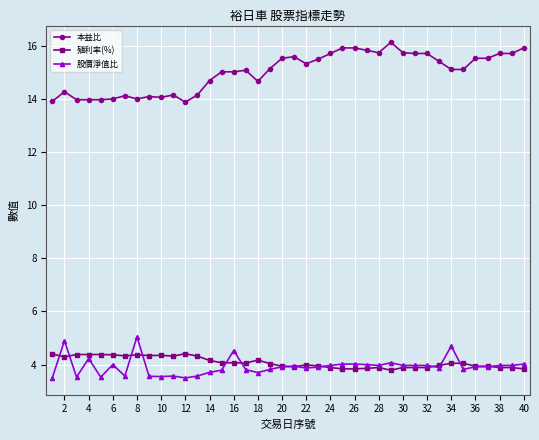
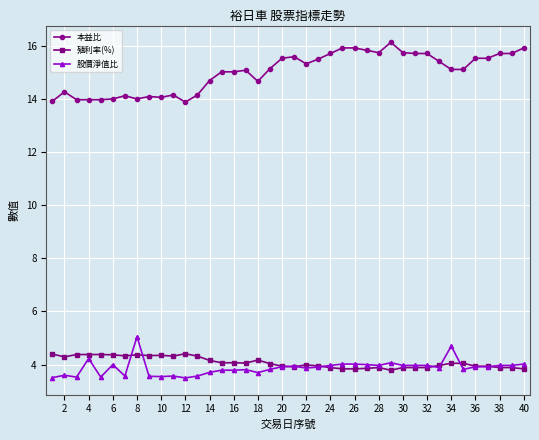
股價淨值比, 2: 4.9 -> 3.6
股價淨值比, 16: 4.5 -> 3.8
